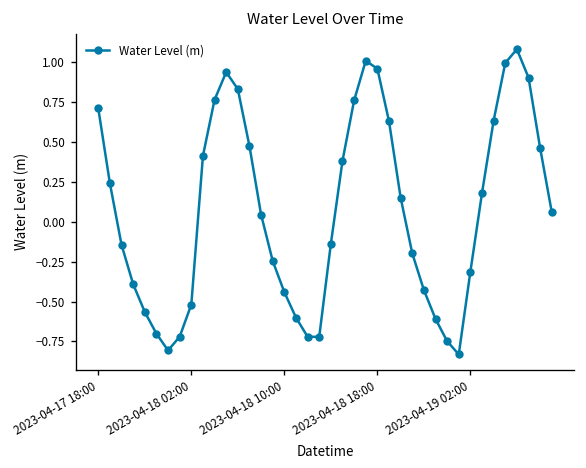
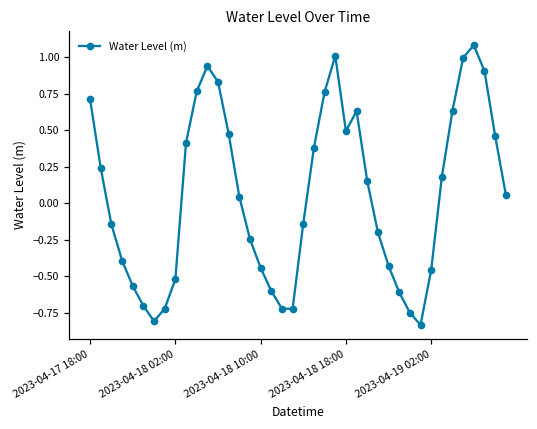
2023-04-18 18:00: 0.96 -> 0.50
2023-04-19 02:00: -0.31 -> -0.46
